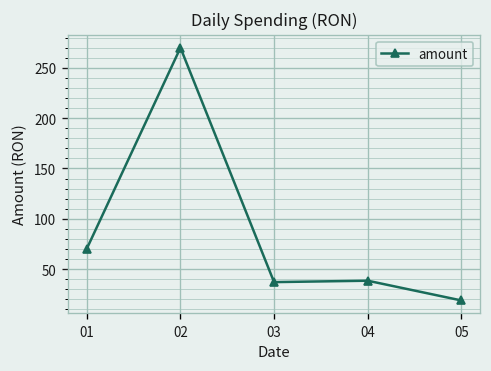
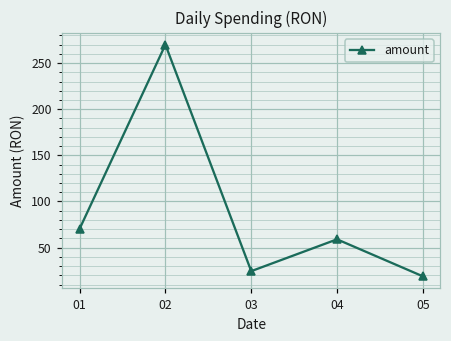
03: 40 -> 20
04: 40 -> 60
